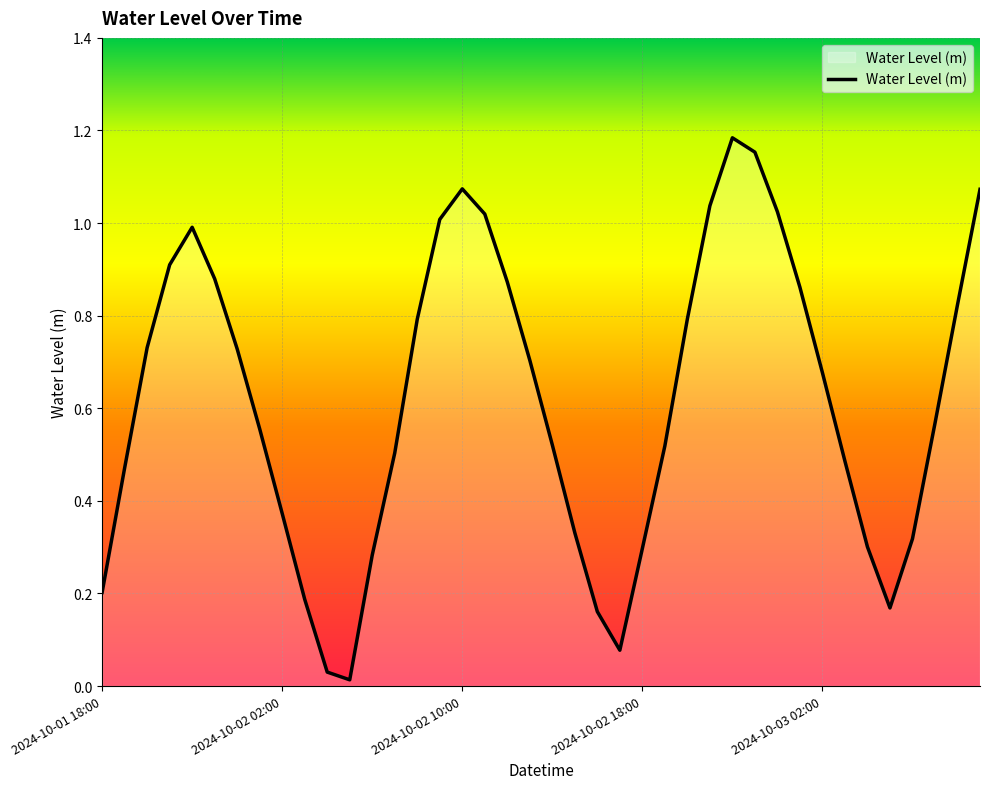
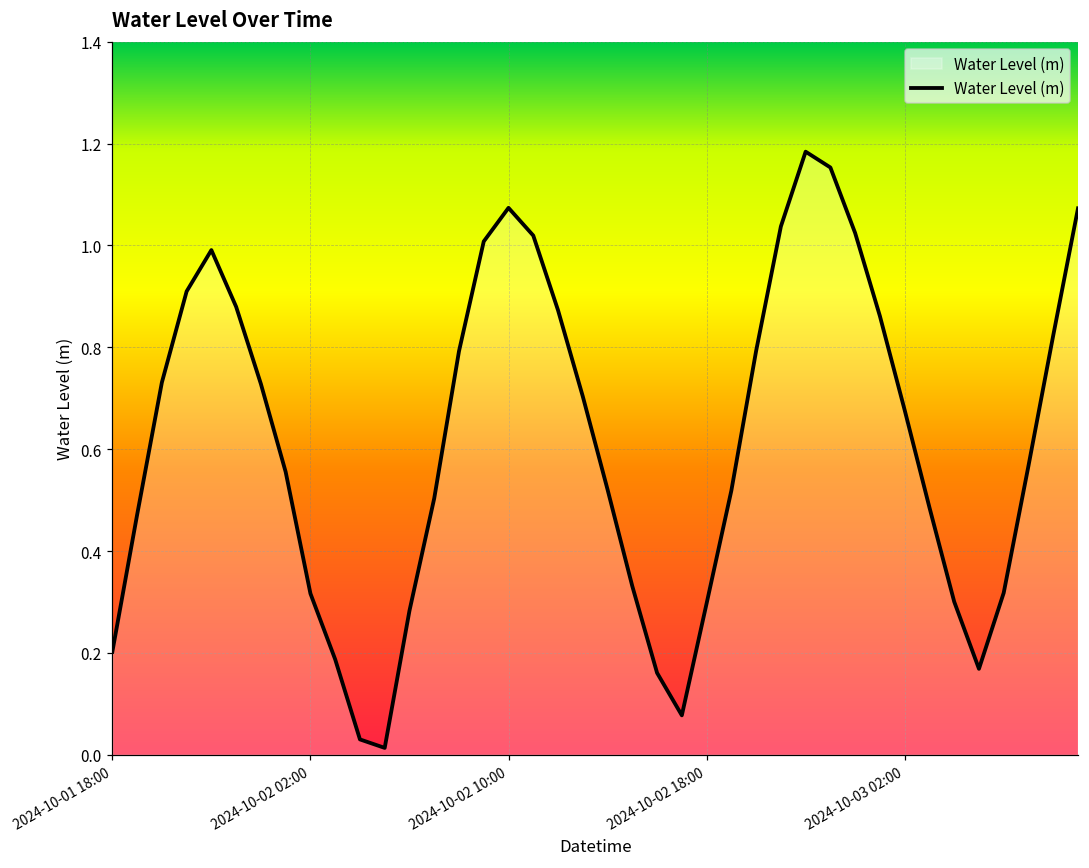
2024-10-02 02:00: 0.37 -> 0.32
